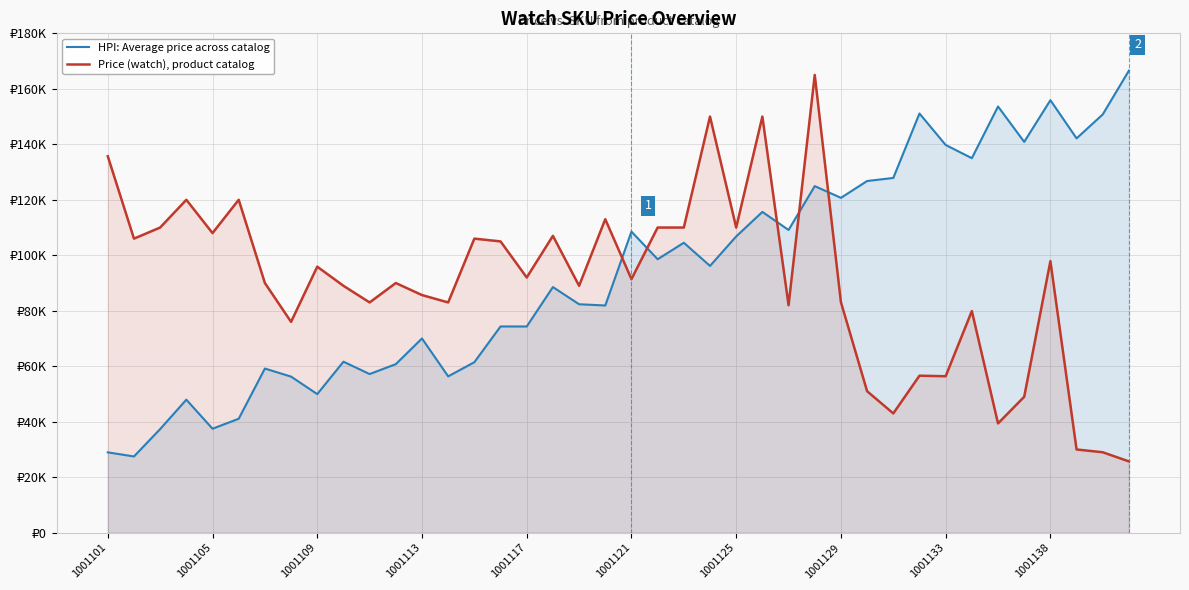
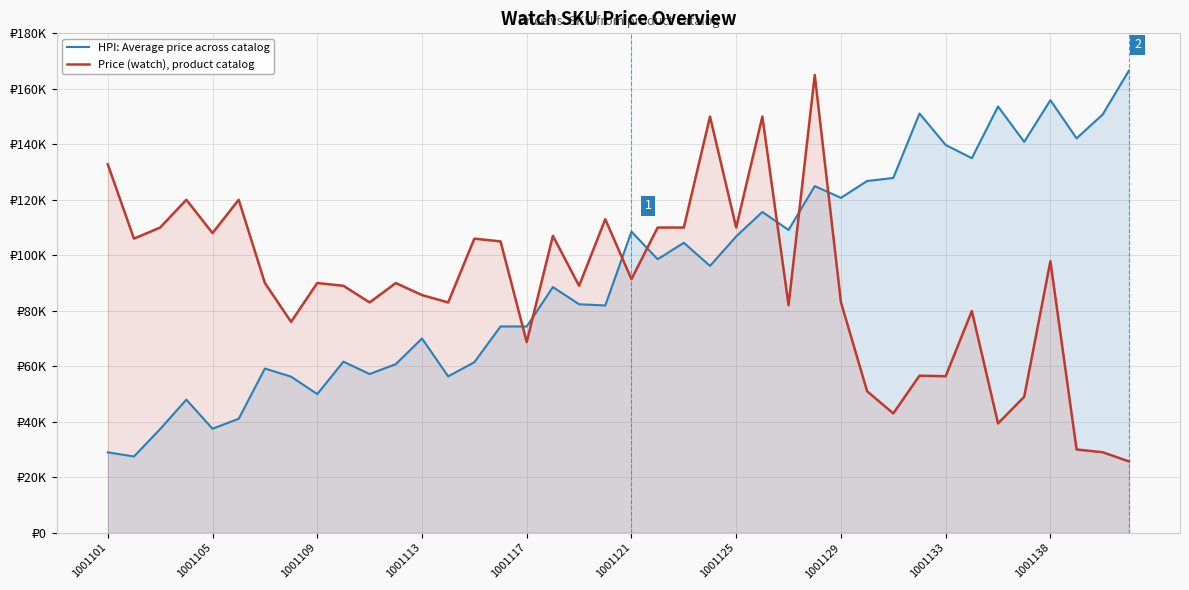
Price (watch), product catalog, 1001101: ₽136000 -> ₽133000
Price (watch), product catalog, 1001109: ₽96000 -> ₽90000
Price (watch), product catalog, 1001117: ₽92000 -> ₽69000
